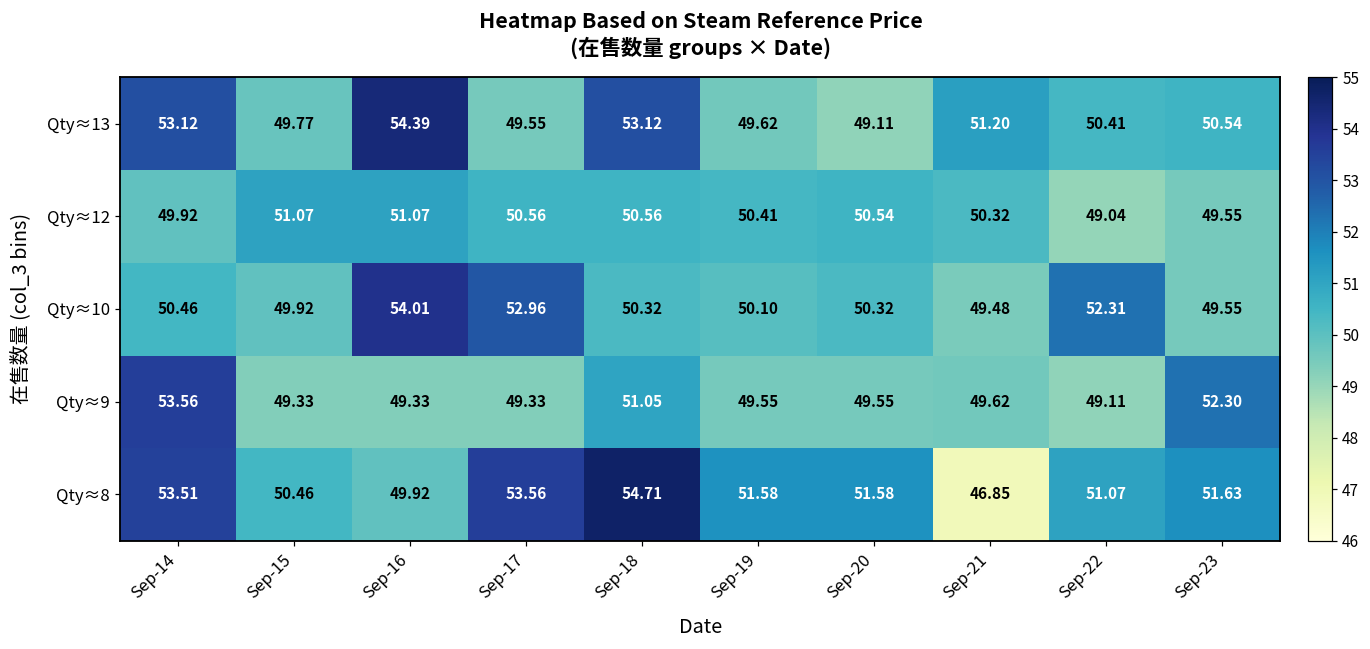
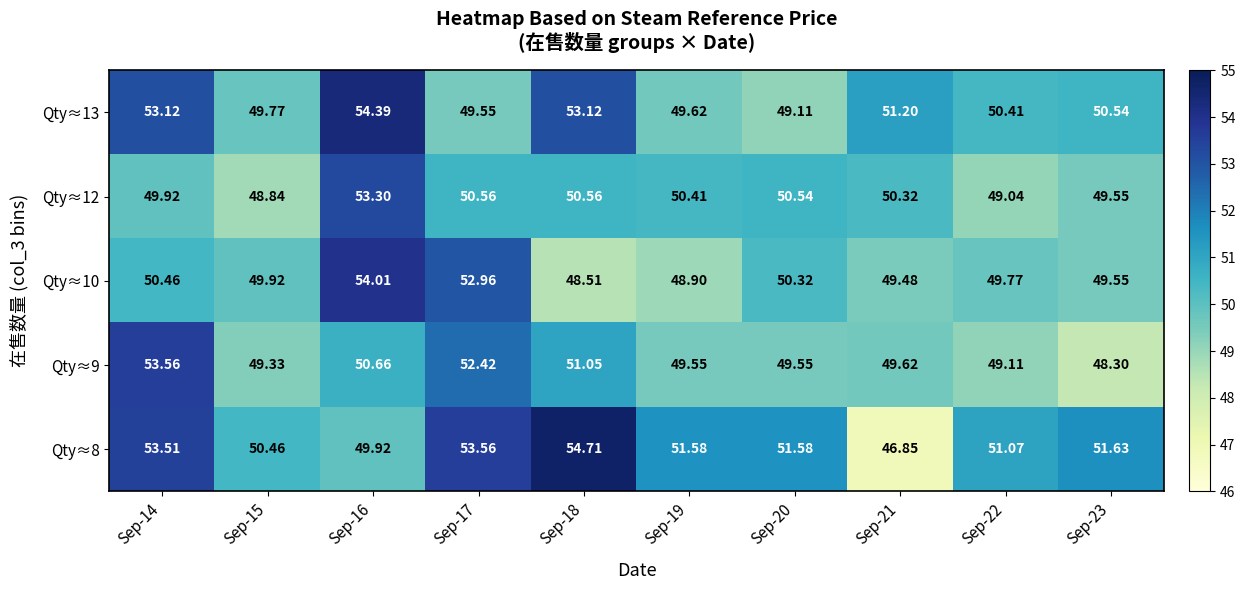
Qty≈12, Sep-15: 51.07 -> 48.84
Qty≈12, Sep-16: 51.07 -> 53.30
Qty≈10, Sep-18: 50.32 -> 48.51
Qty≈10, Sep-19: 50.10 -> 48.90
Qty≈10, Sep-22: 52.31 -> 49.77
Qty≈9, Sep-16: 49.33 -> 50.66
Qty≈9, Sep-17: 49.33 -> 52.42
Qty≈9, Sep-23: 52.30 -> 48.30
